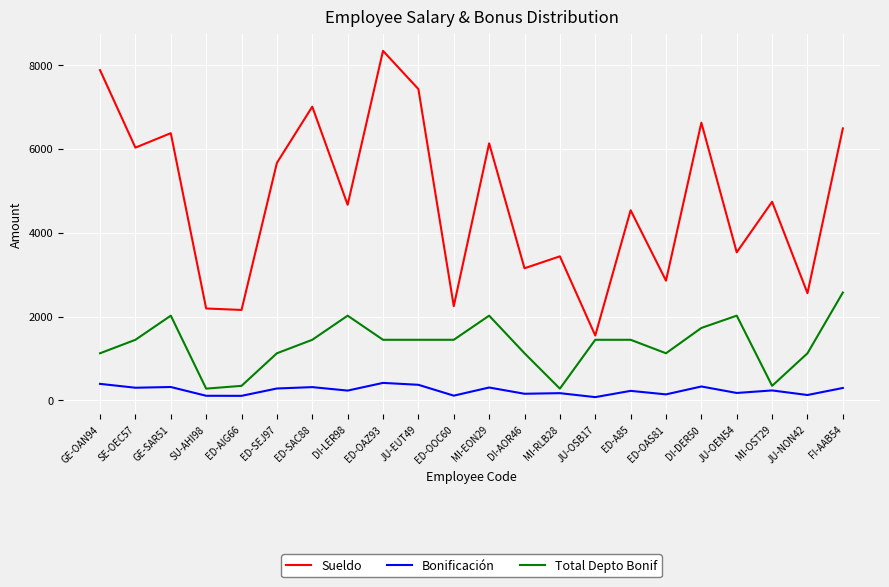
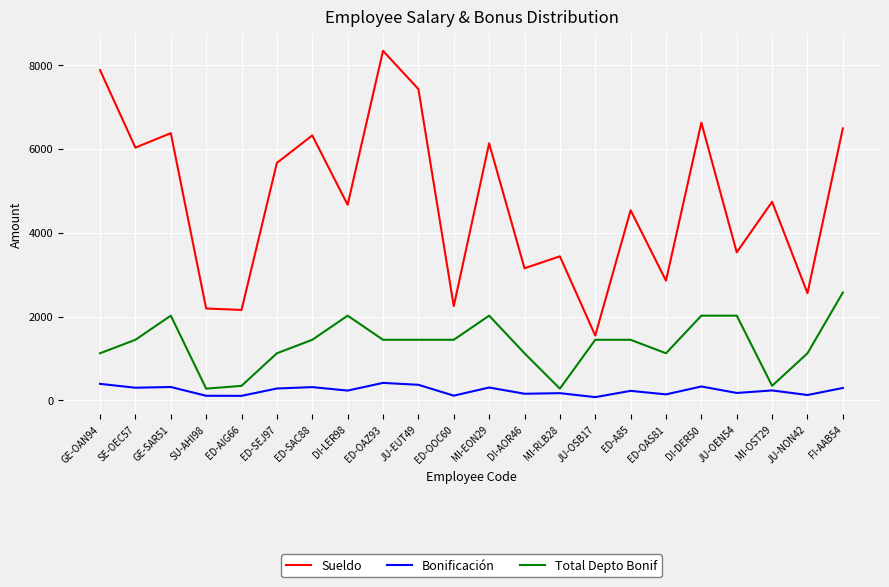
Sueldo, ED-SAC88: 7000 -> 6300
Total Depto Bonif, DI-DER50: 1700 -> 2000
